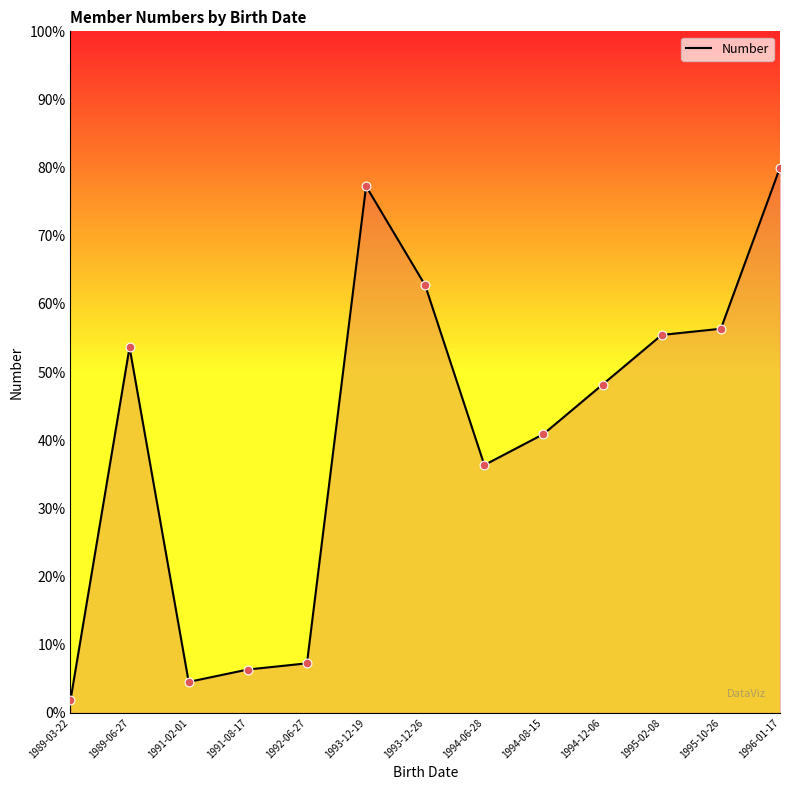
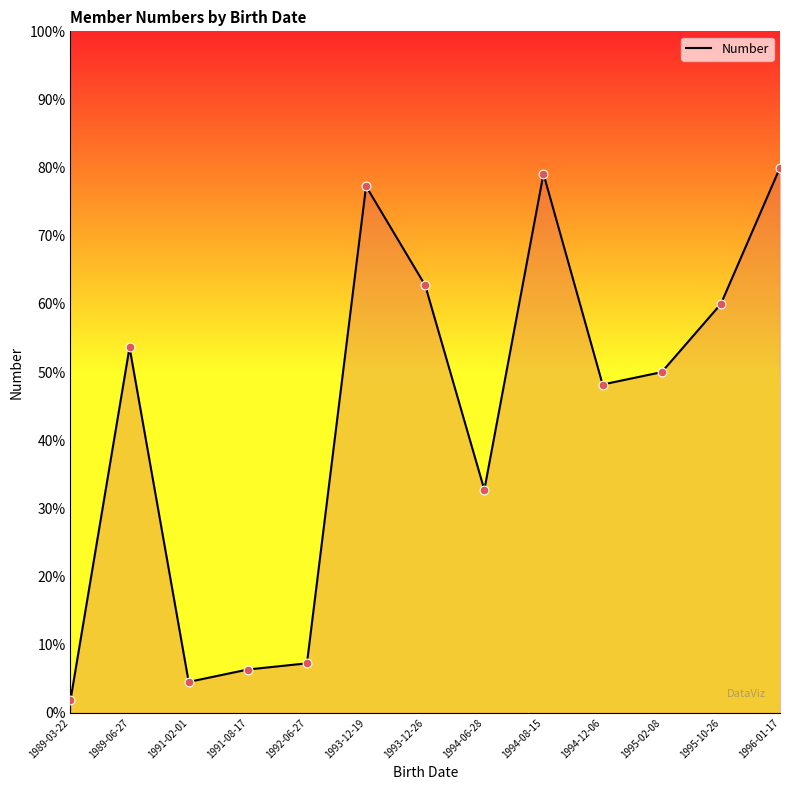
1994-06-28: 36% -> 33%
1994-08-15: 41% -> 79%
1995-02-08: 55% -> 50%
1995-10-26: 56% -> 60%
